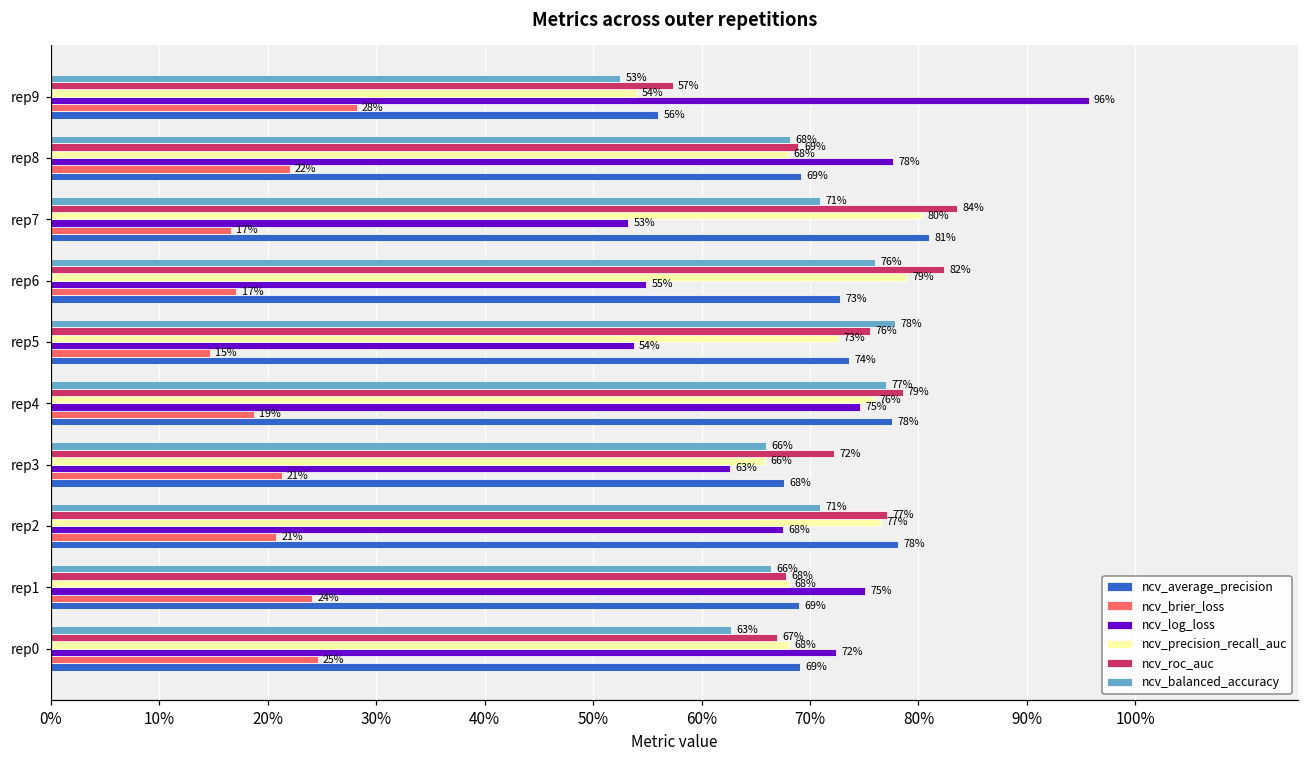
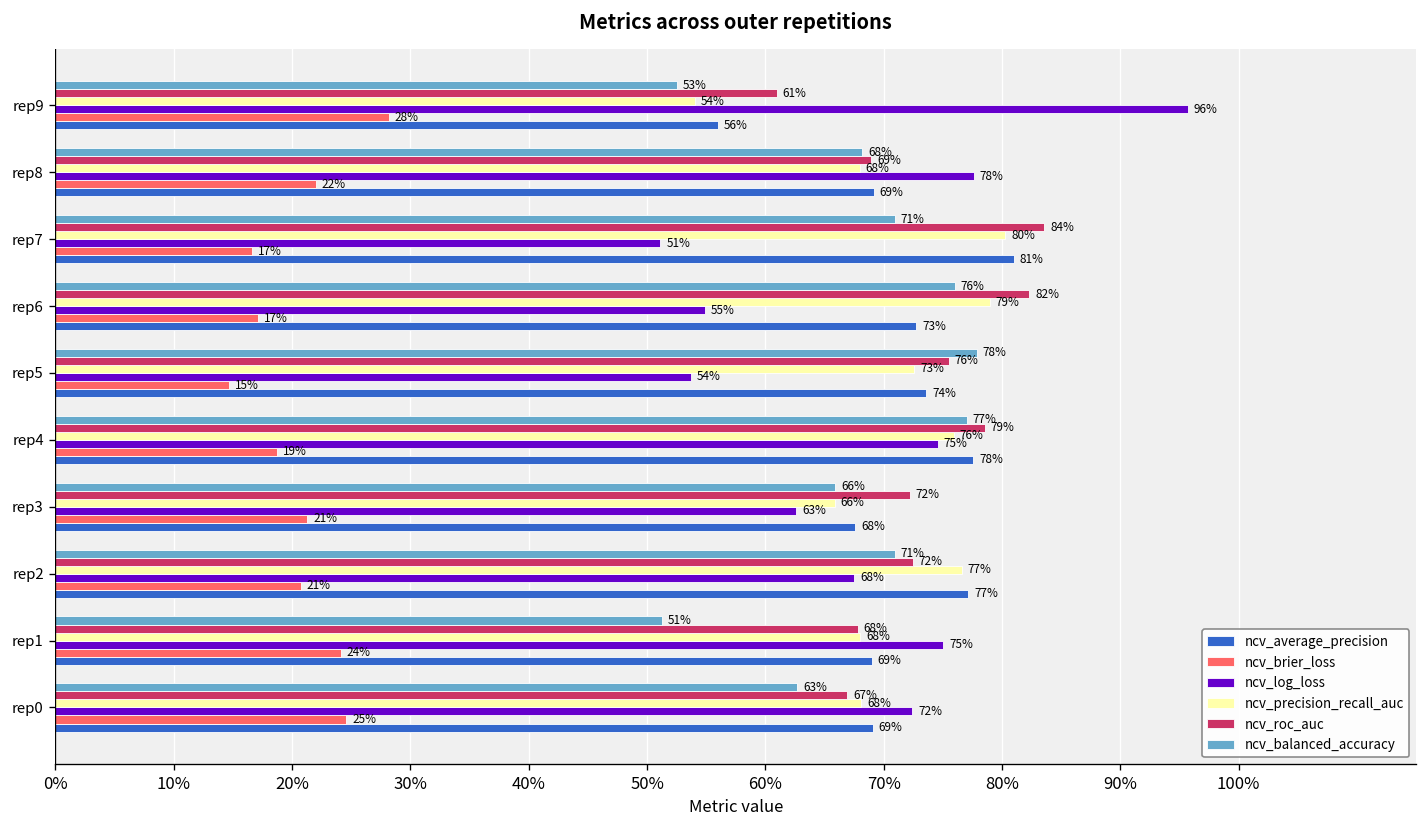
ncv_roc_auc, rep9: 57% -> 61%
ncv_log_loss, rep7: 53% -> 51%
ncv_roc_auc, rep2: 77% -> 72%
ncv_average_precision, rep2: 78% -> 77%
ncv_balanced_accuracy, rep1: 66% -> 51%
